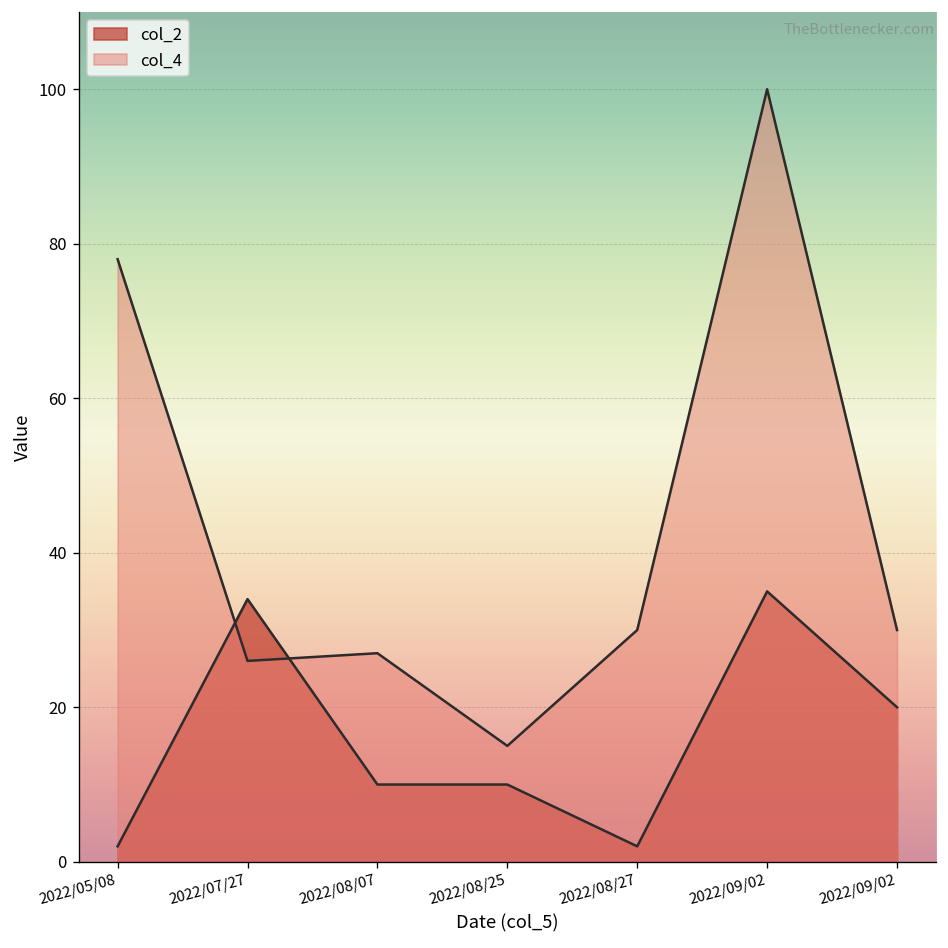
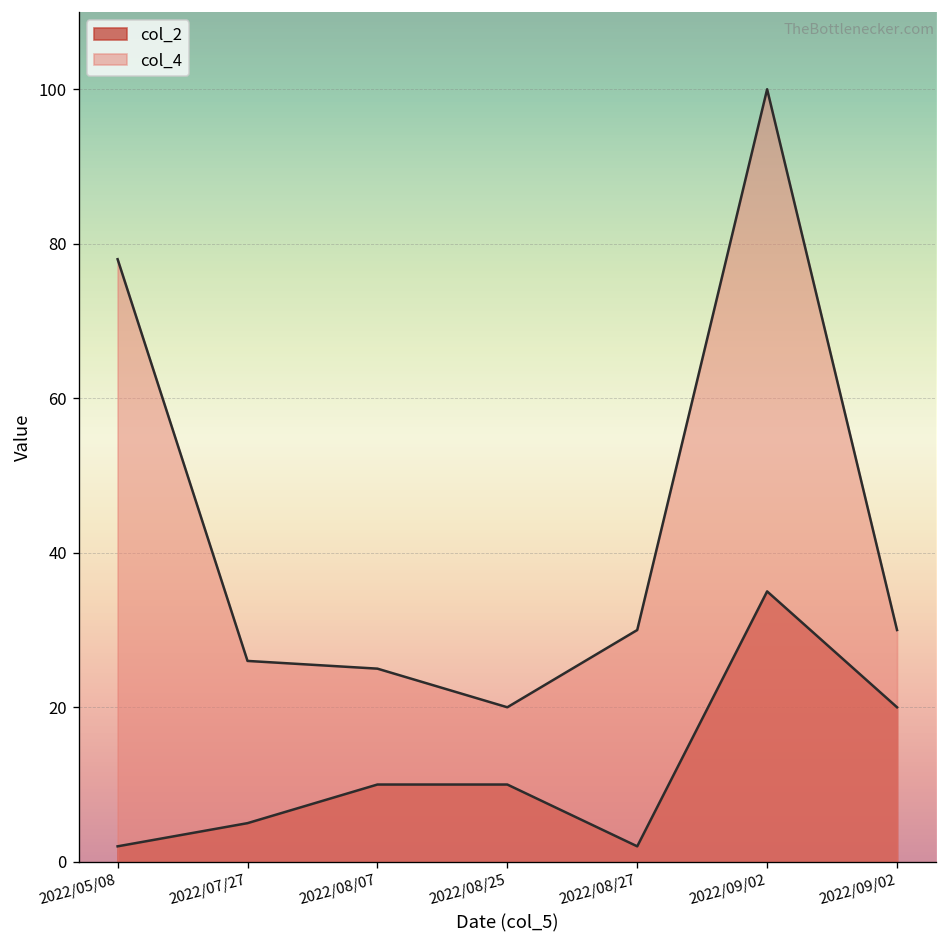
col_2, 2022/07/27: 34 -> 5
col_4, 2022/08/07: 27 -> 25
col_4, 2022/08/25: 15 -> 20
